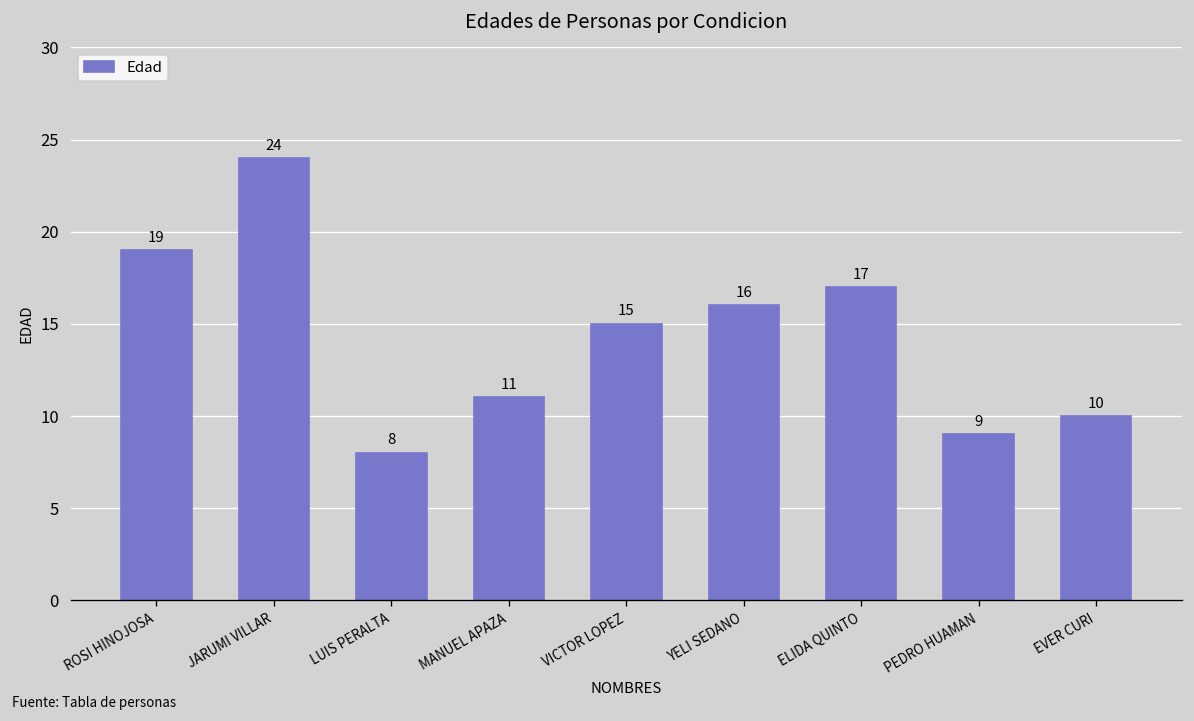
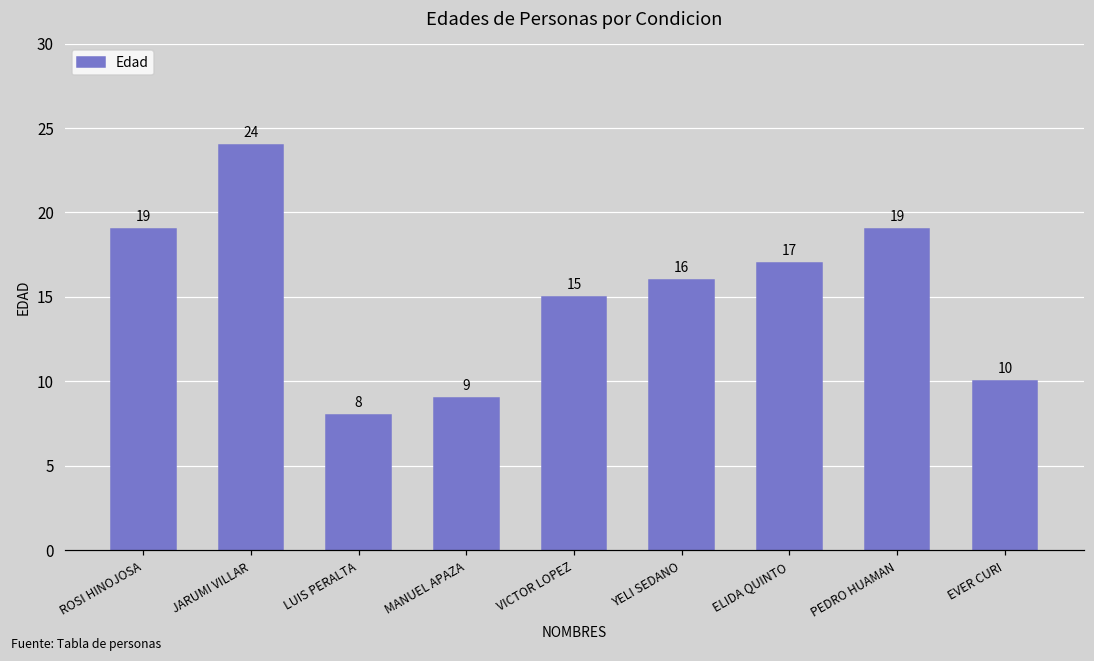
MANUEL APAZA: 11 -> 9
PEDRO HUAMAN: 9 -> 19
